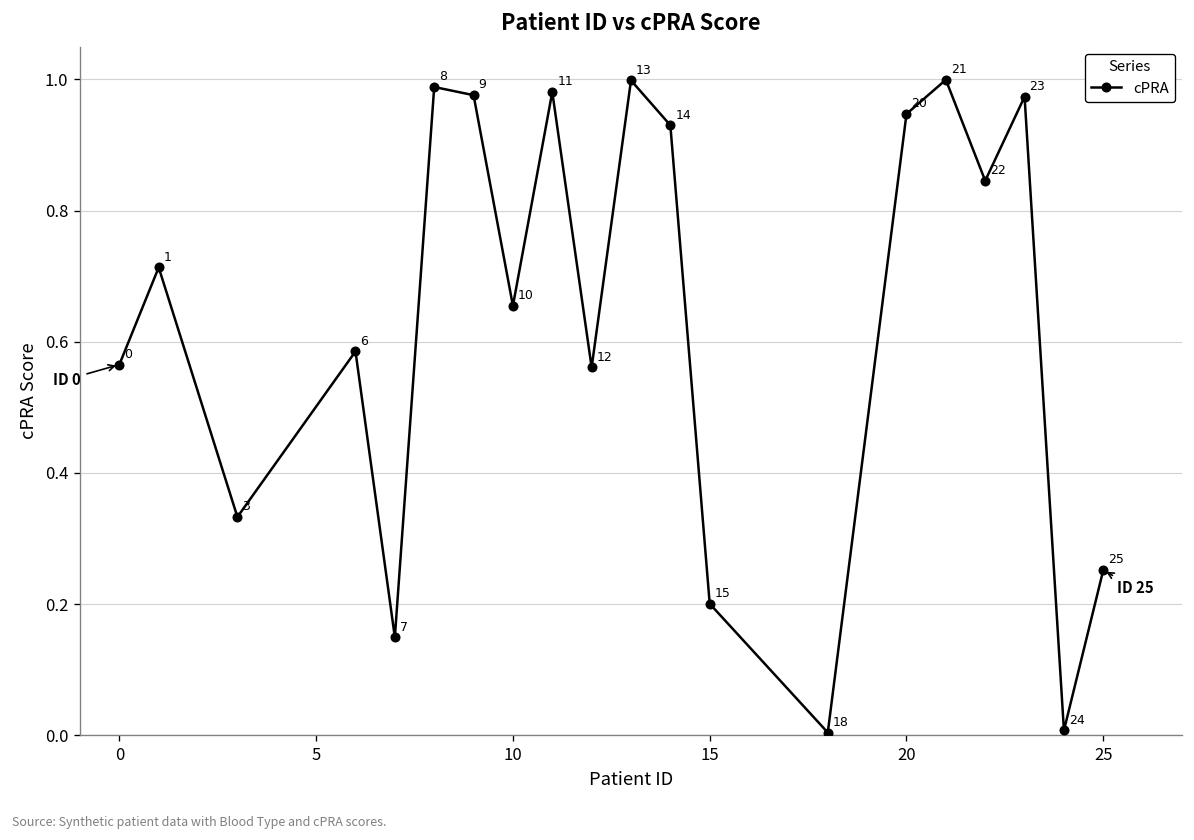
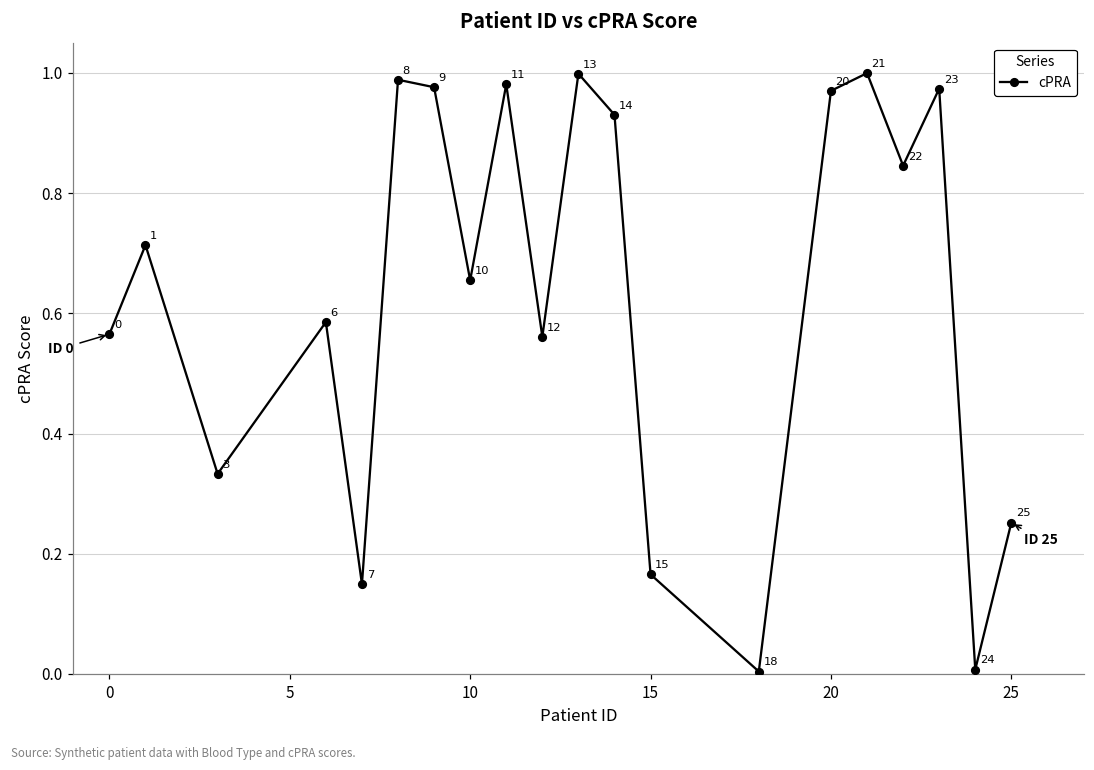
15: 0.20 -> 0.17
20: 0.95 -> 0.97
